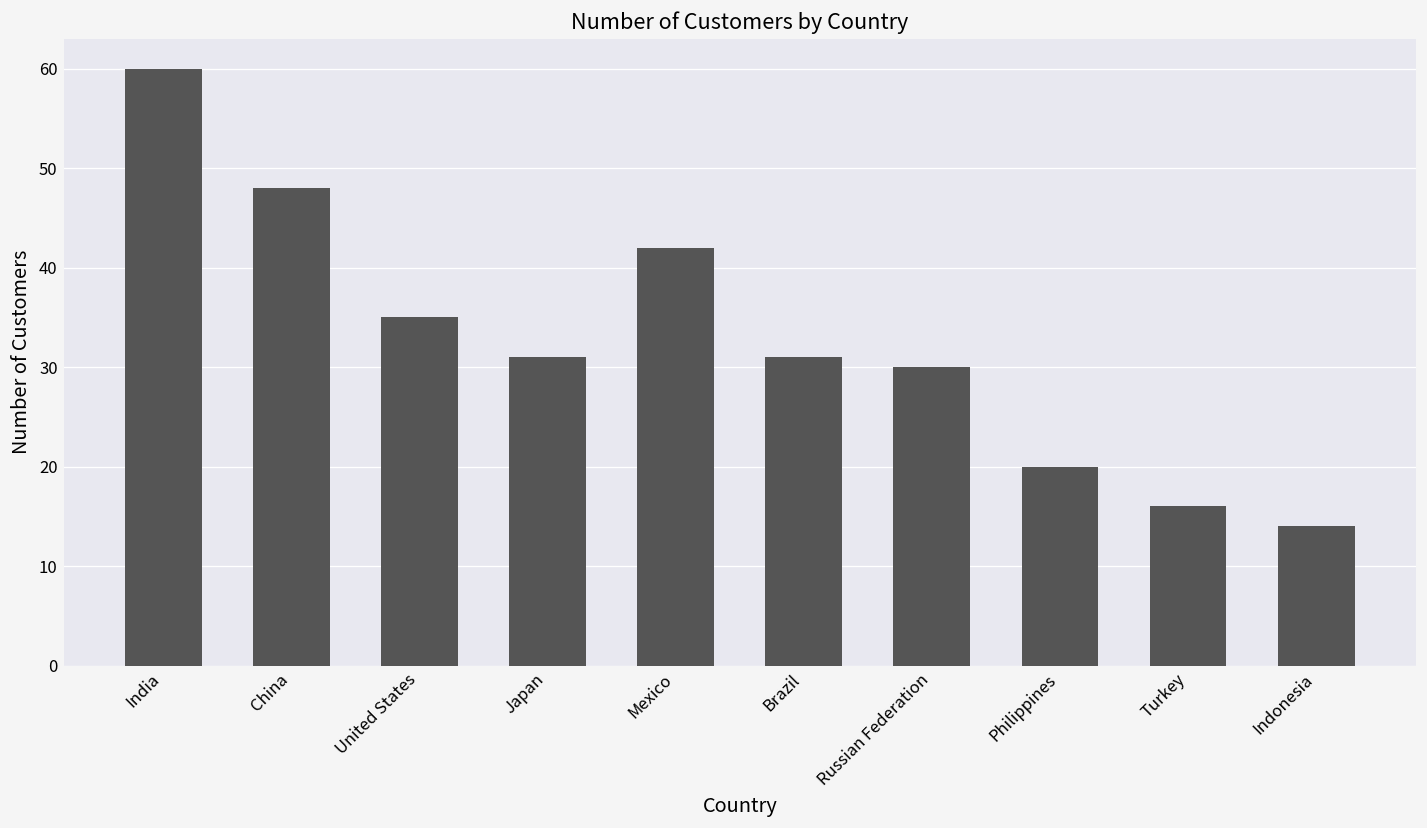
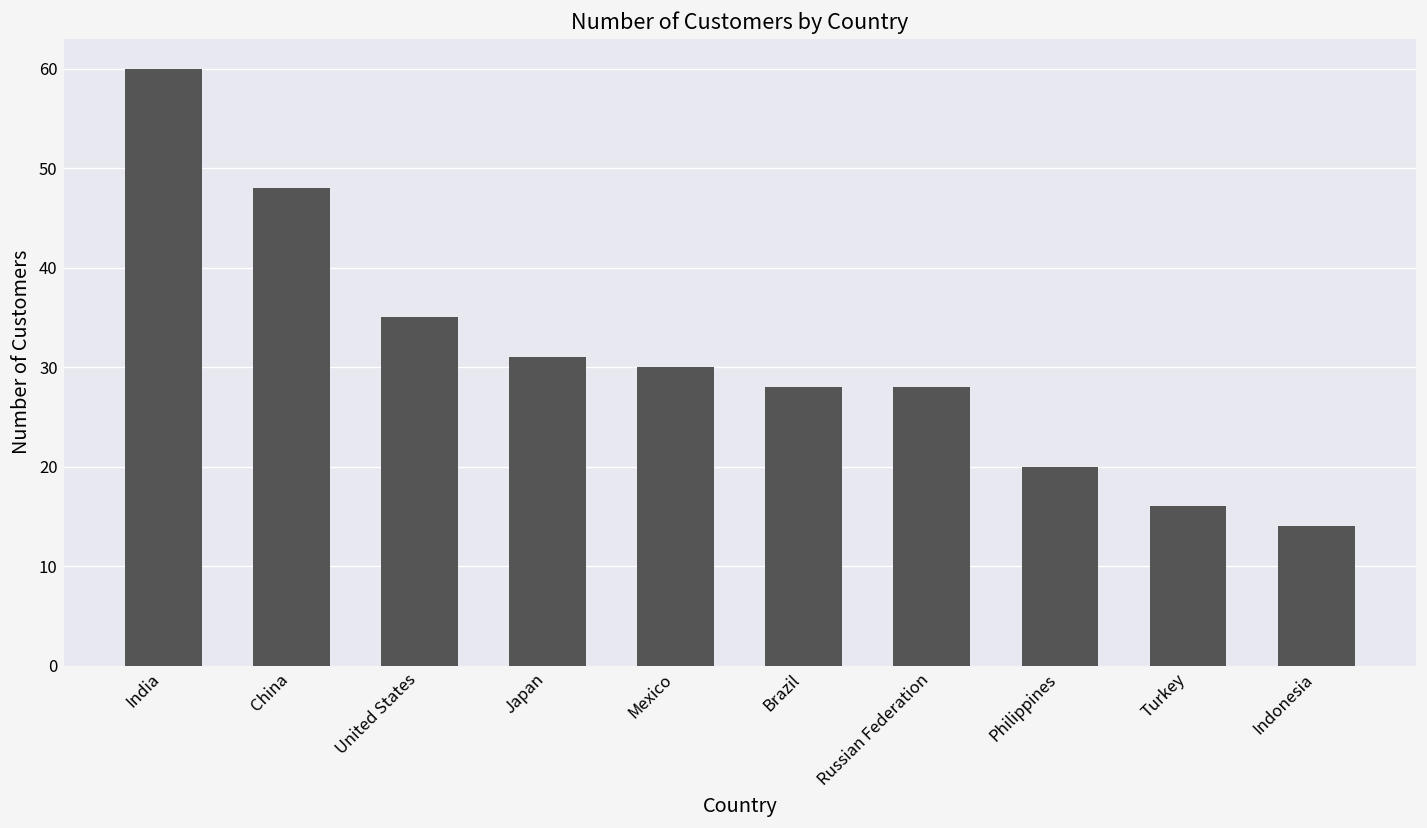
Mexico: 42 -> 30
Brazil: 31 -> 28
Russian Federation: 30 -> 28
